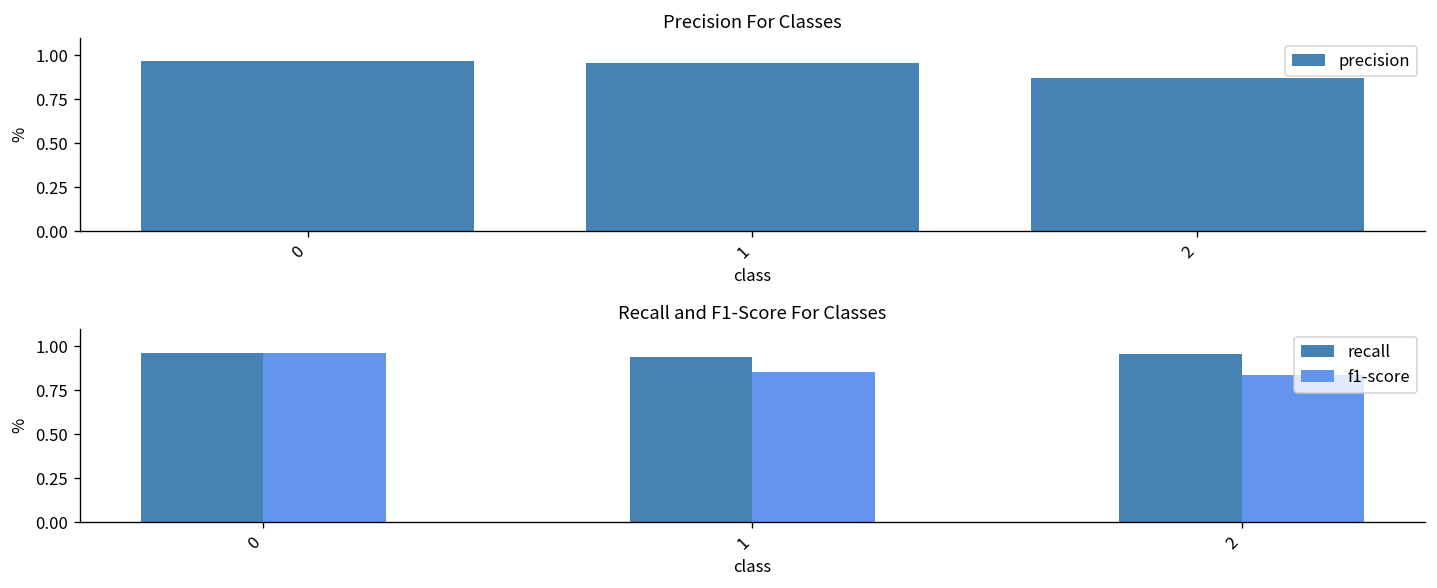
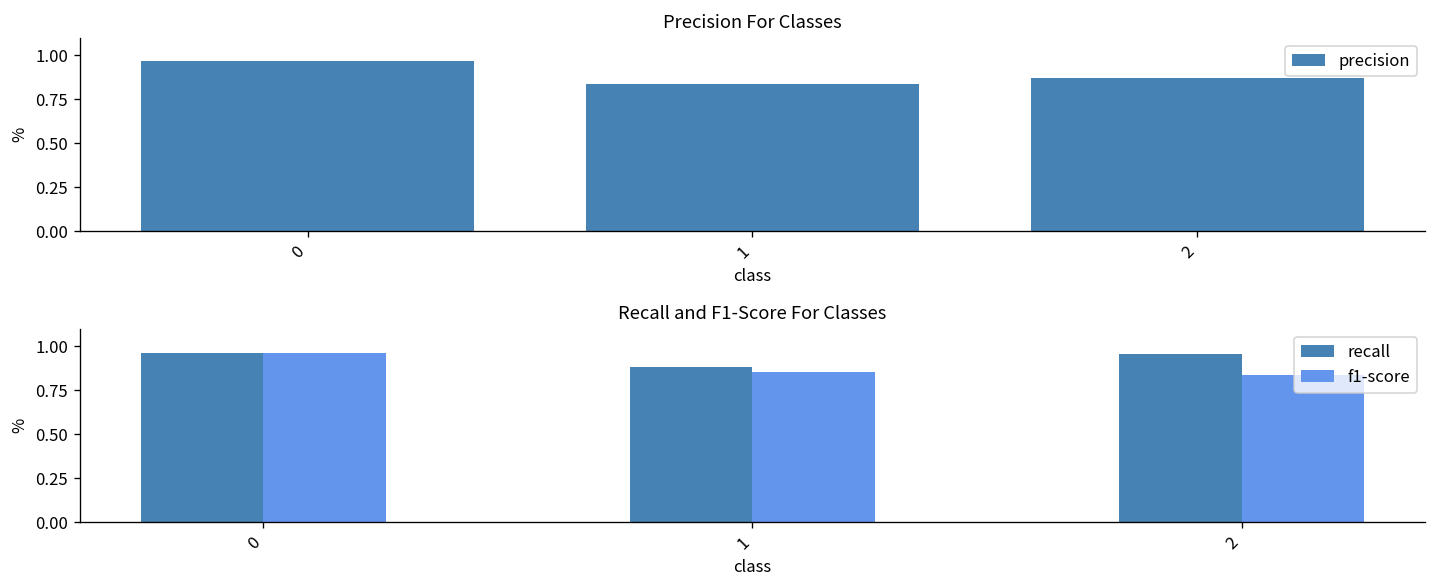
Precision For Classes, 1: 0.95 -> 0.84
Recall and F1-Score For Classes, recall, 1: 0.94 -> 0.88
